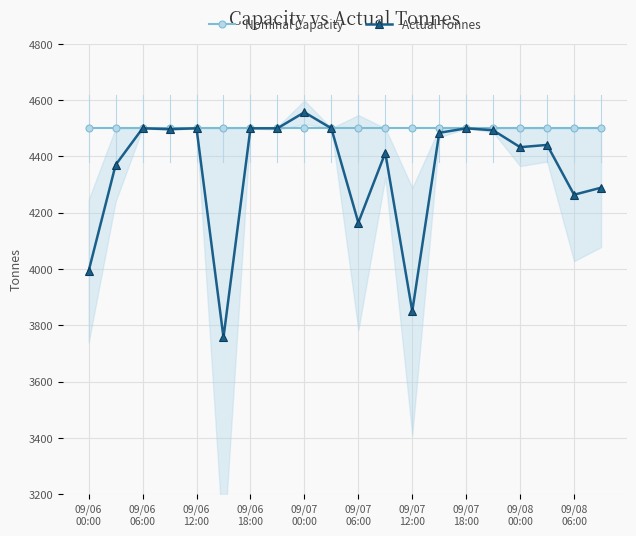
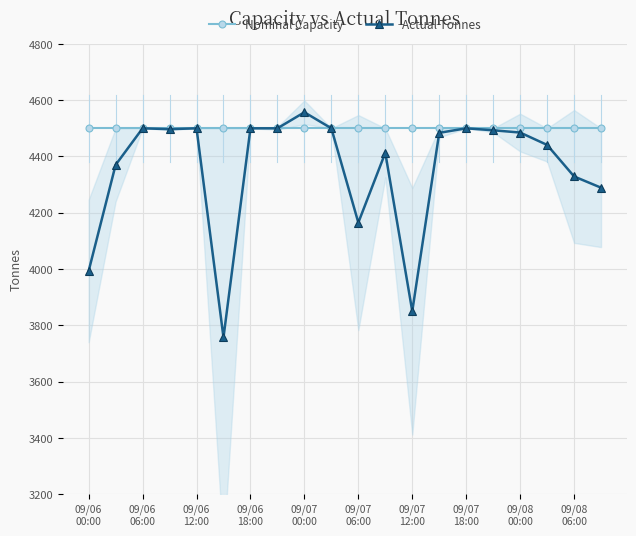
Actual Tonnes, 09/08 00:00: 4430 -> 4490
Actual Tonnes, 09/08 06:00: 4260 -> 4330
